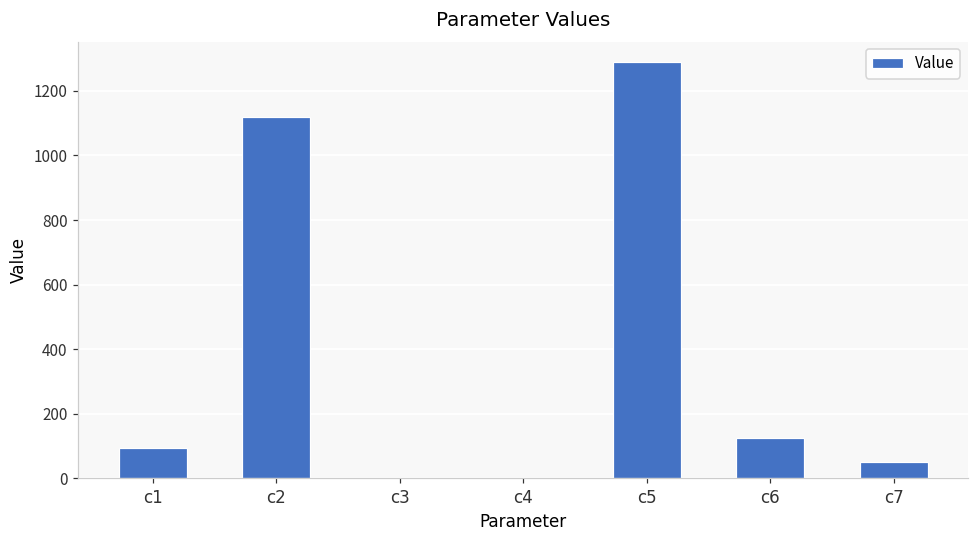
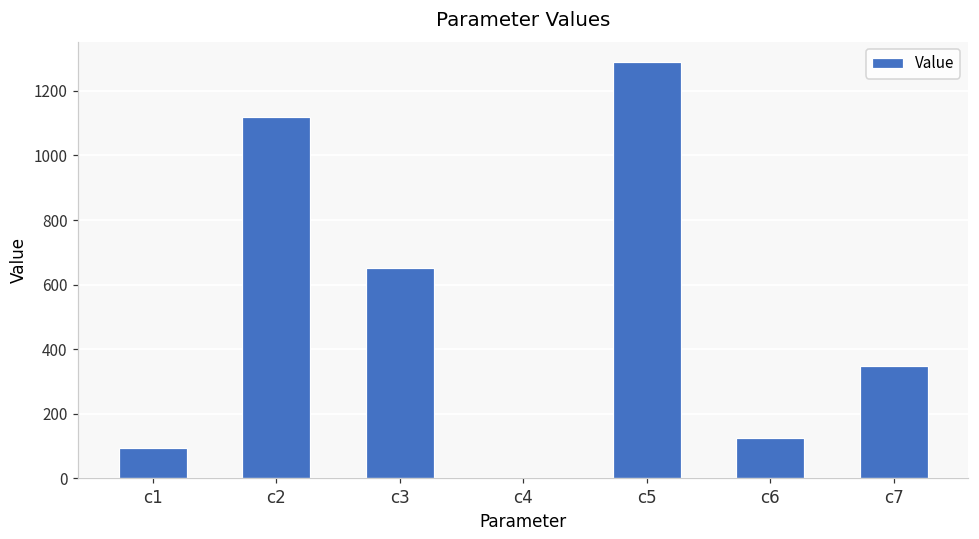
c3: 0 -> 650
c7: 50 -> 350
